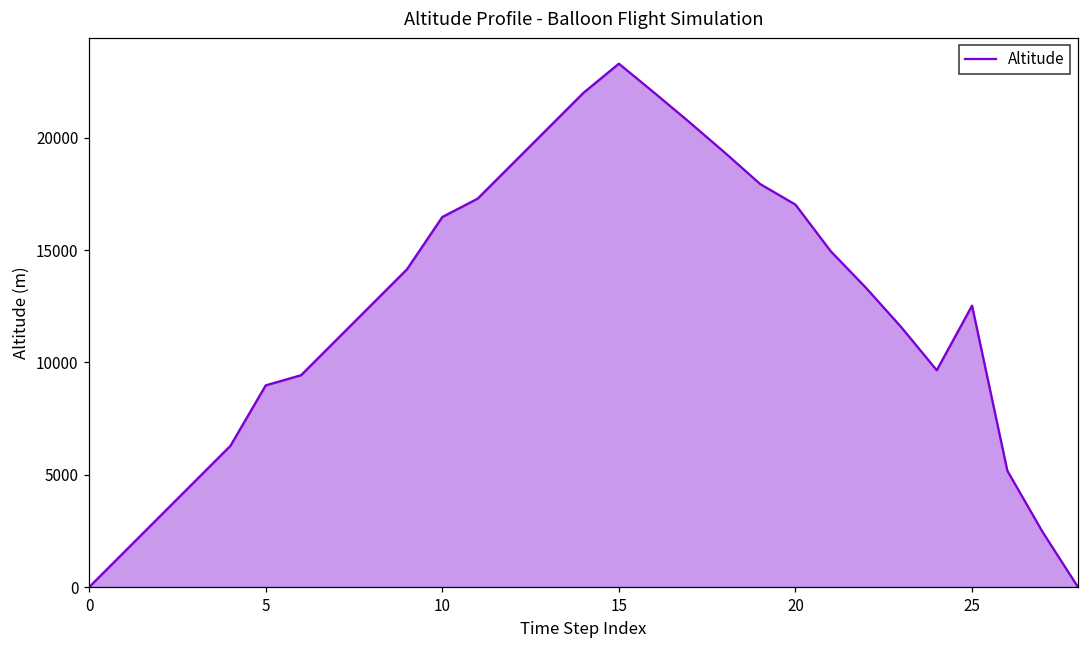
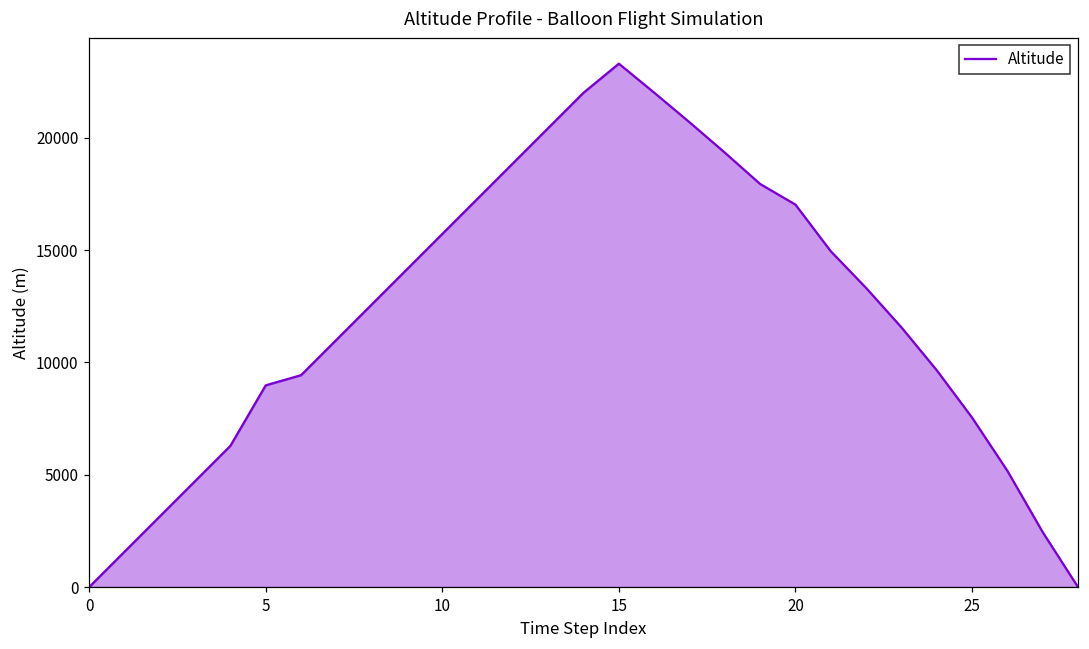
10: 16500 -> 15700
25: 12500 -> 7500
